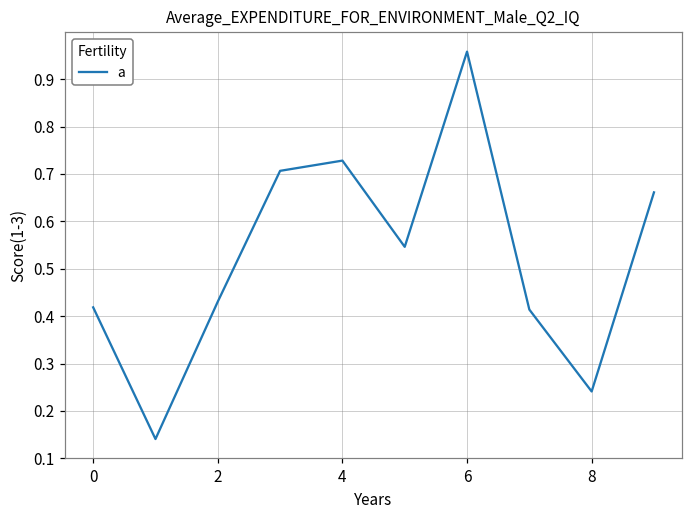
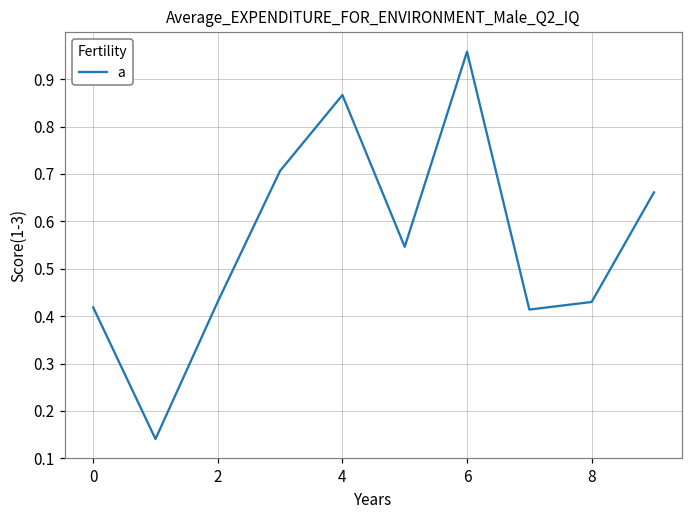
4: 0.73 -> 0.87
8: 0.24 -> 0.43
